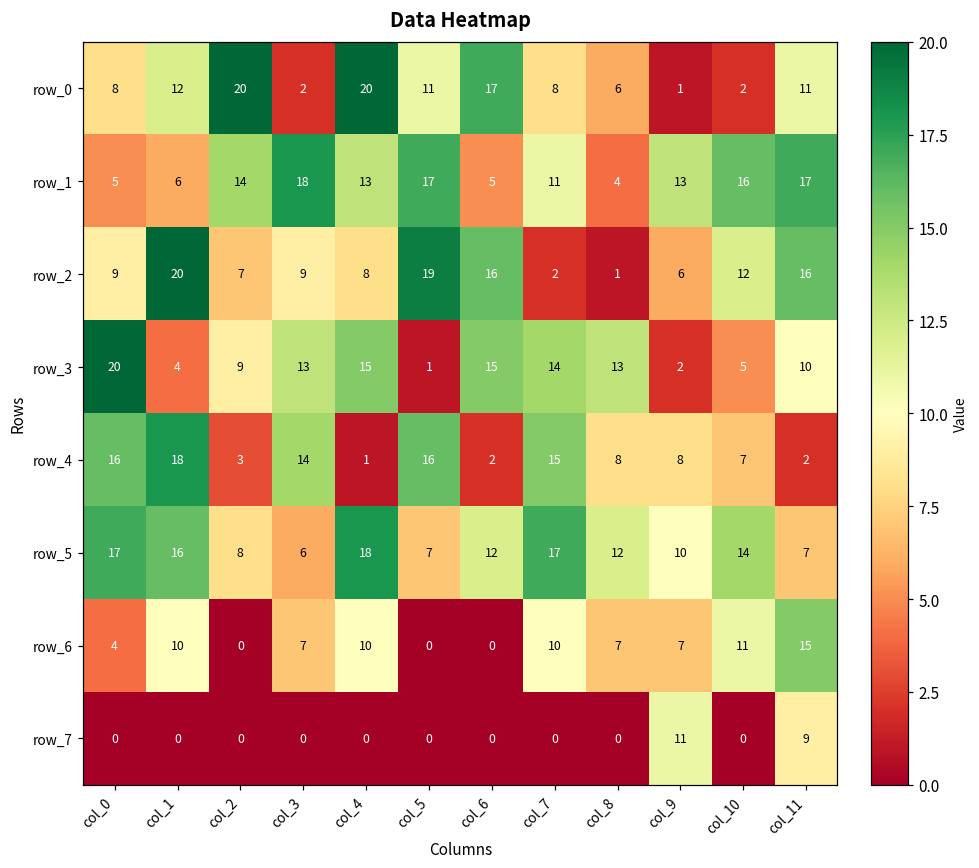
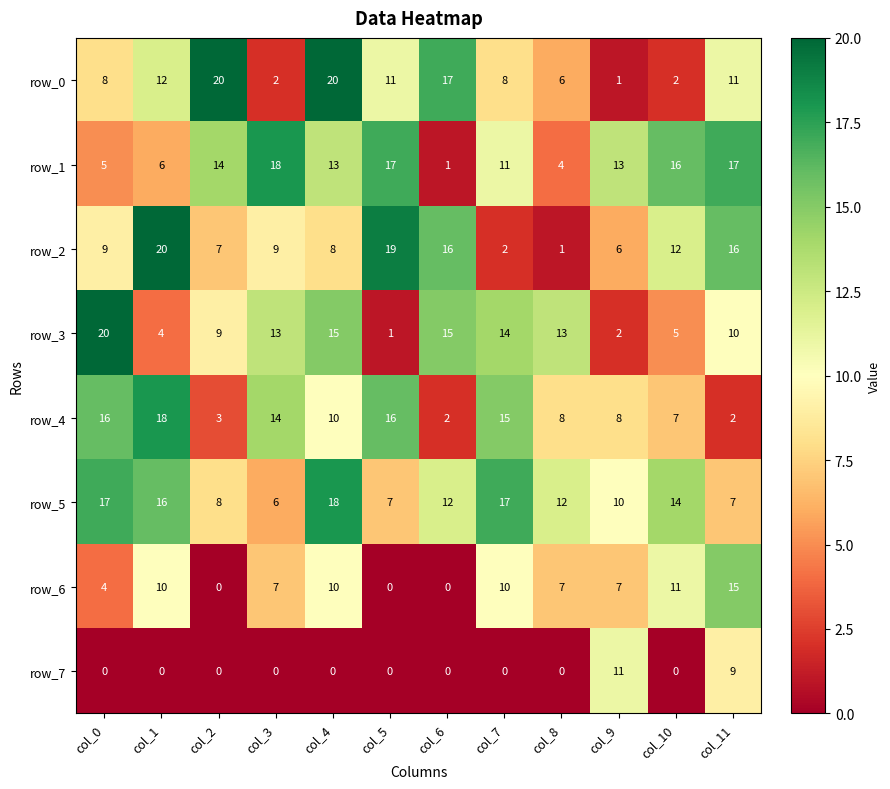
row_1, col_6: 5 -> 1
row_4, col_4: 1 -> 10
